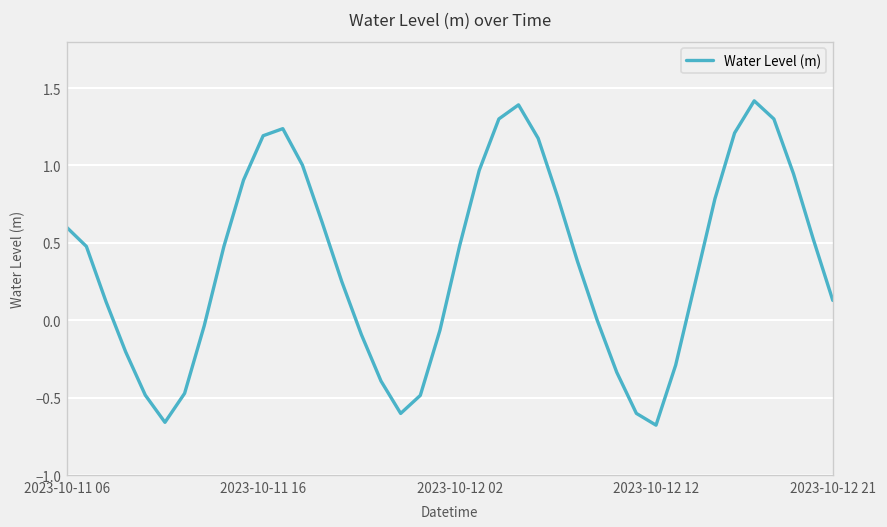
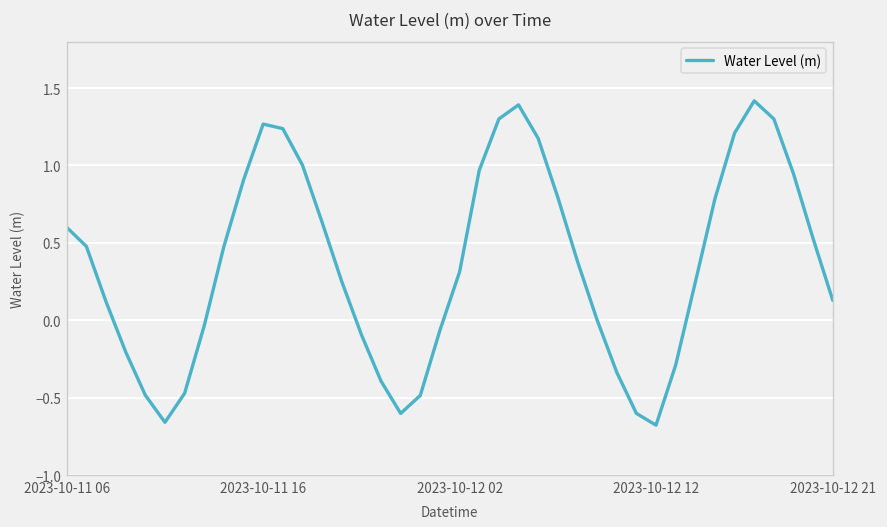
2023-10-11 16: 1.19 -> 1.27
2023-10-12 02: 0.48 -> 0.31
